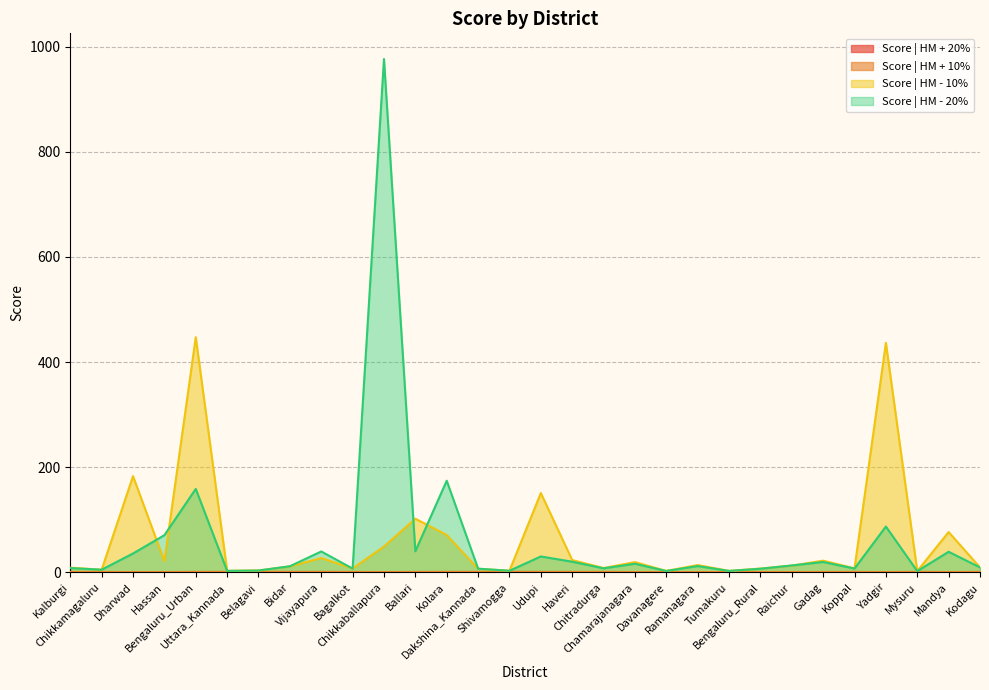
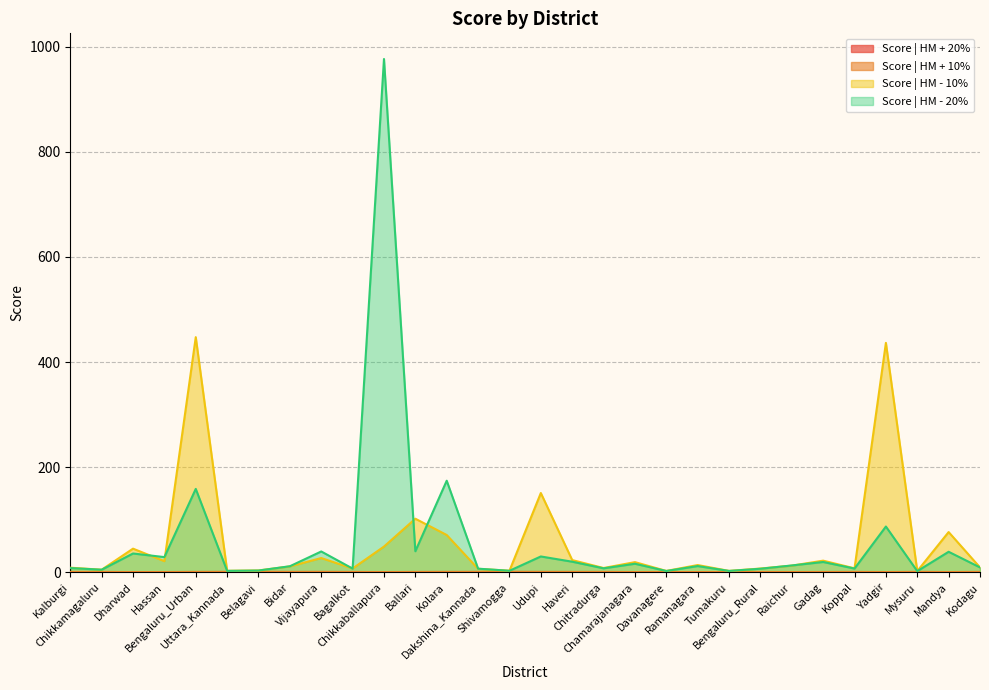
Score | HM - 10%, Dharwad: 180 -> 50
Score | HM - 20%, Hassan: 70 -> 30
